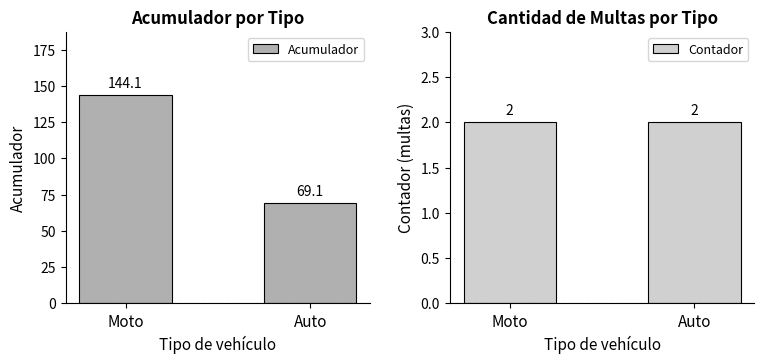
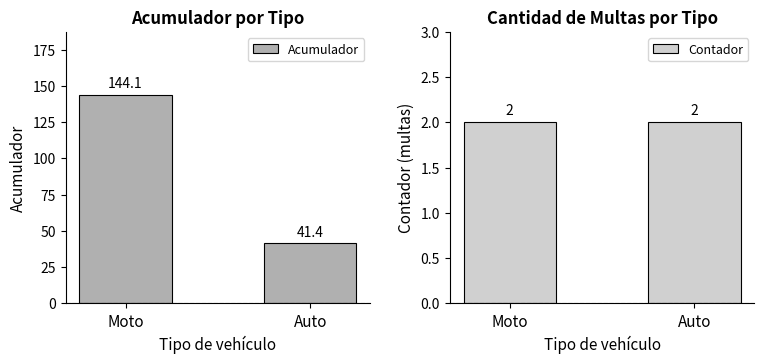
Acumulador por Tipo, Auto: 69.1 -> 41.4
